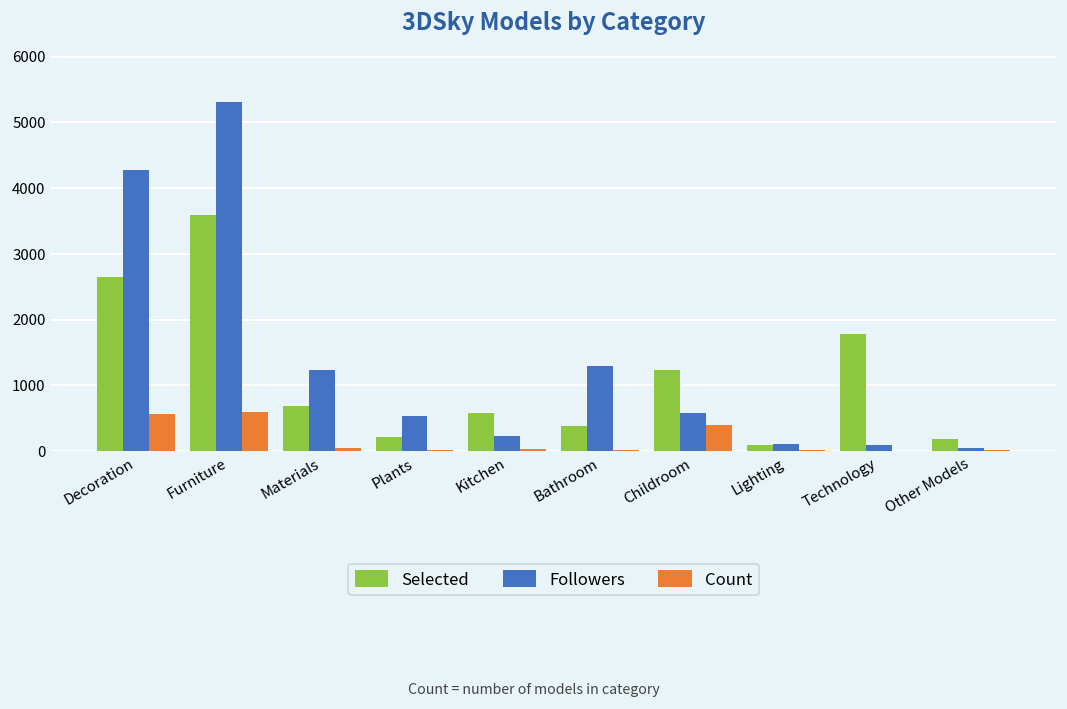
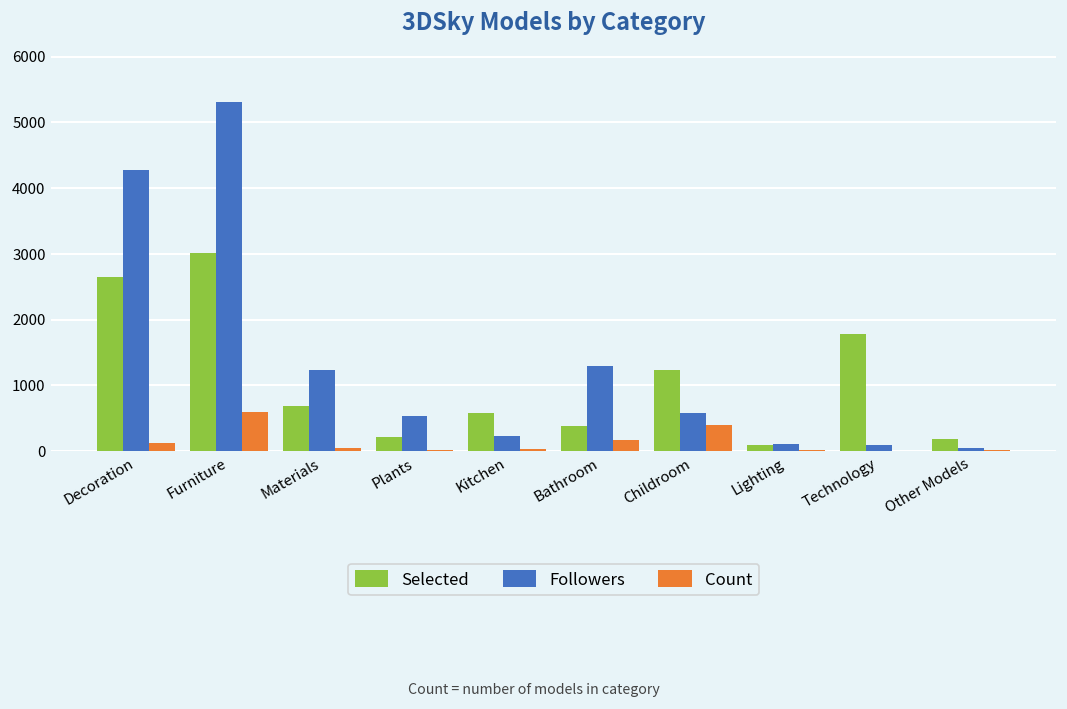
Count, Decoration: 600 -> 100
Selected, Furniture: 3600 -> 3000
Count, Bathroom: 0 -> 200
